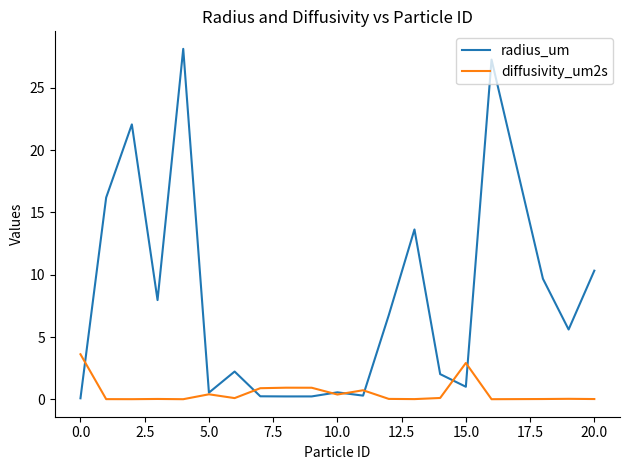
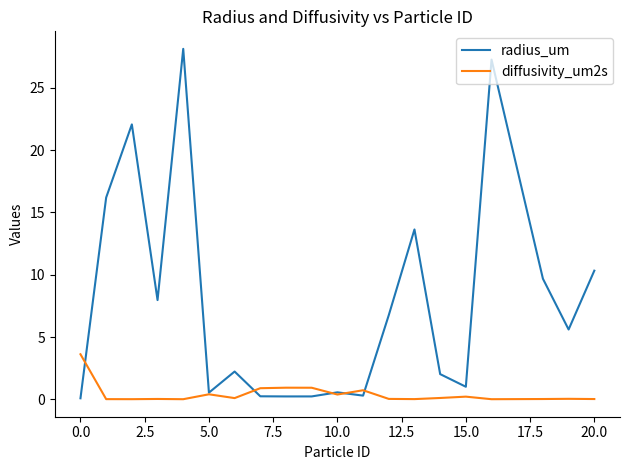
diffusivity_um2s, 15.0: 2.9 -> 0.2
